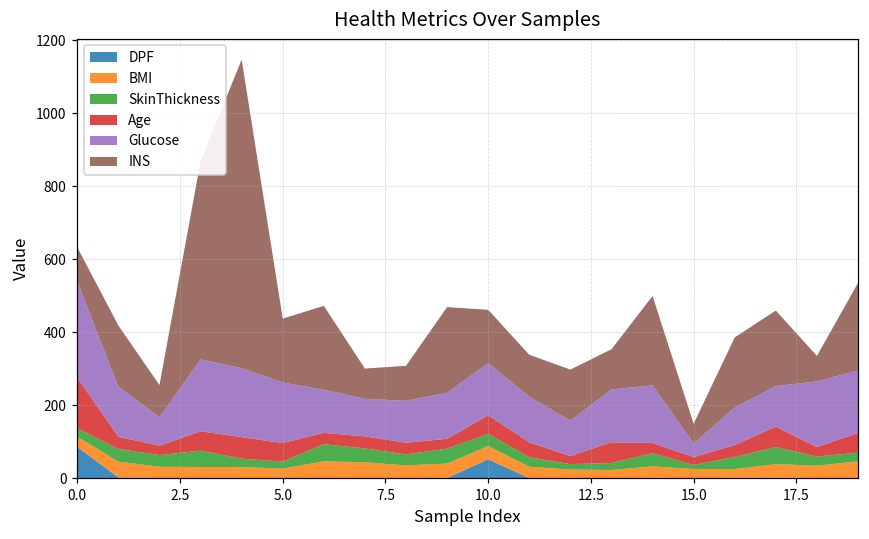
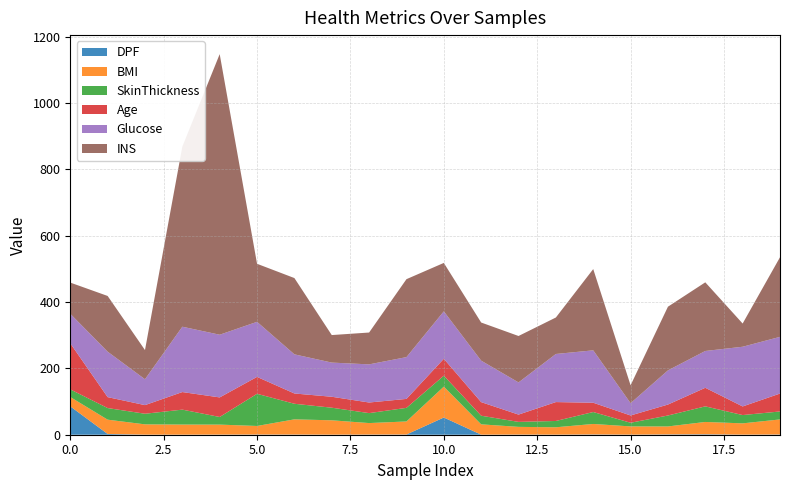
Glucose, 0.0: 260 -> 90
SkinThickness, 5.0: 20 -> 100
BMI, 10.0: 40 -> 90
